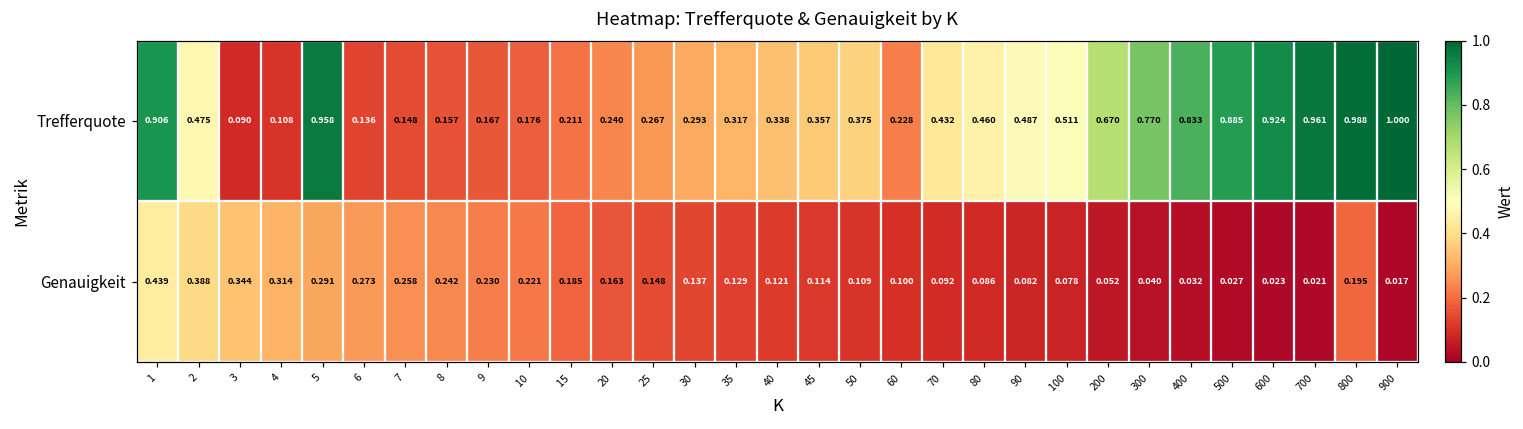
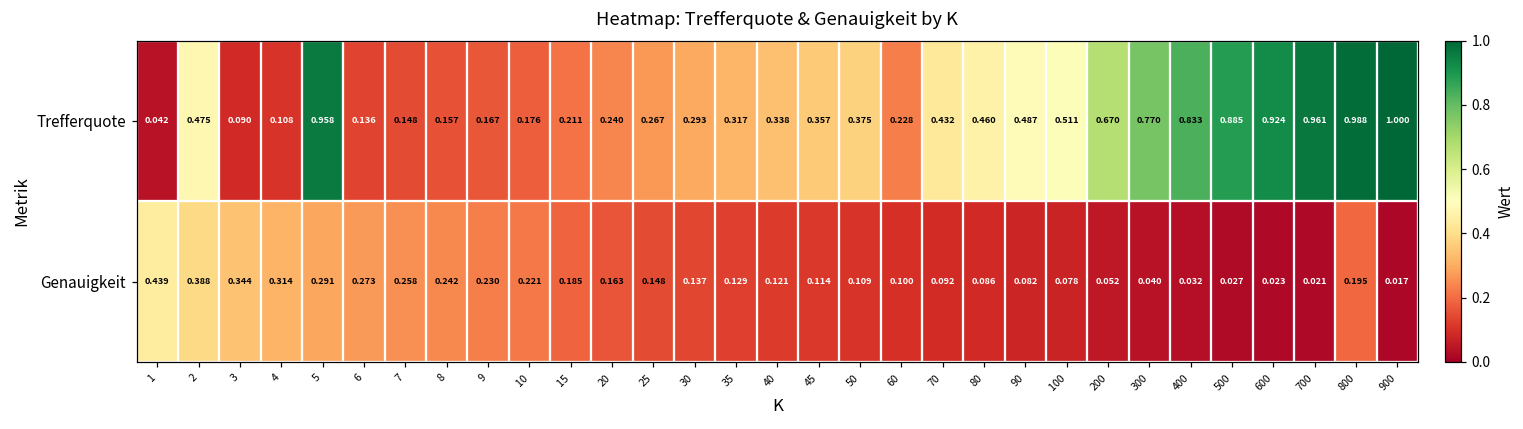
Trefferquote, 1: 0.906 -> 0.042
